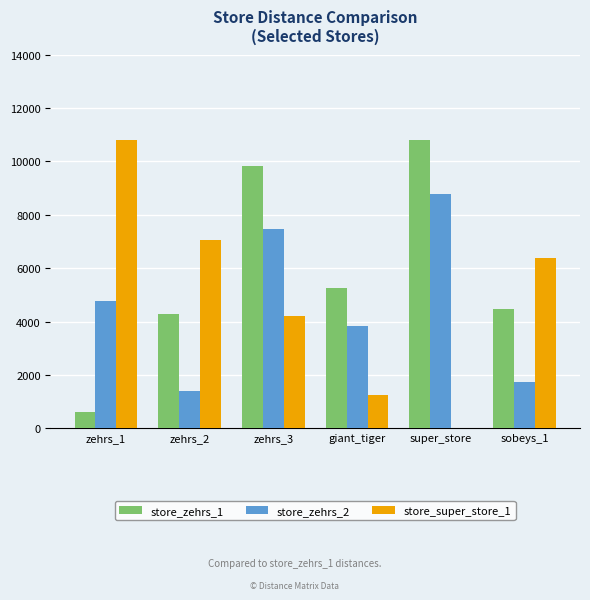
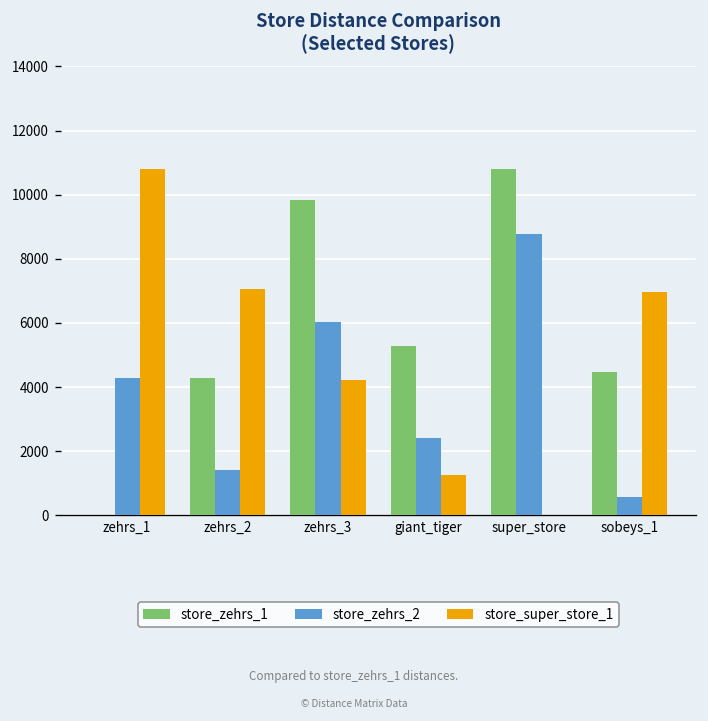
store_zehrs_1, zehrs_1: 600 -> 0
store_zehrs_2, zehrs_1: 4800 -> 4300
store_zehrs_2, zehrs_3: 7500 -> 6000
store_zehrs_2, giant_tiger: 3800 -> 2400
store_zehrs_2, sobeys_1: 1700 -> 600
store_super_store_1, sobeys_1: 6400 -> 7000
